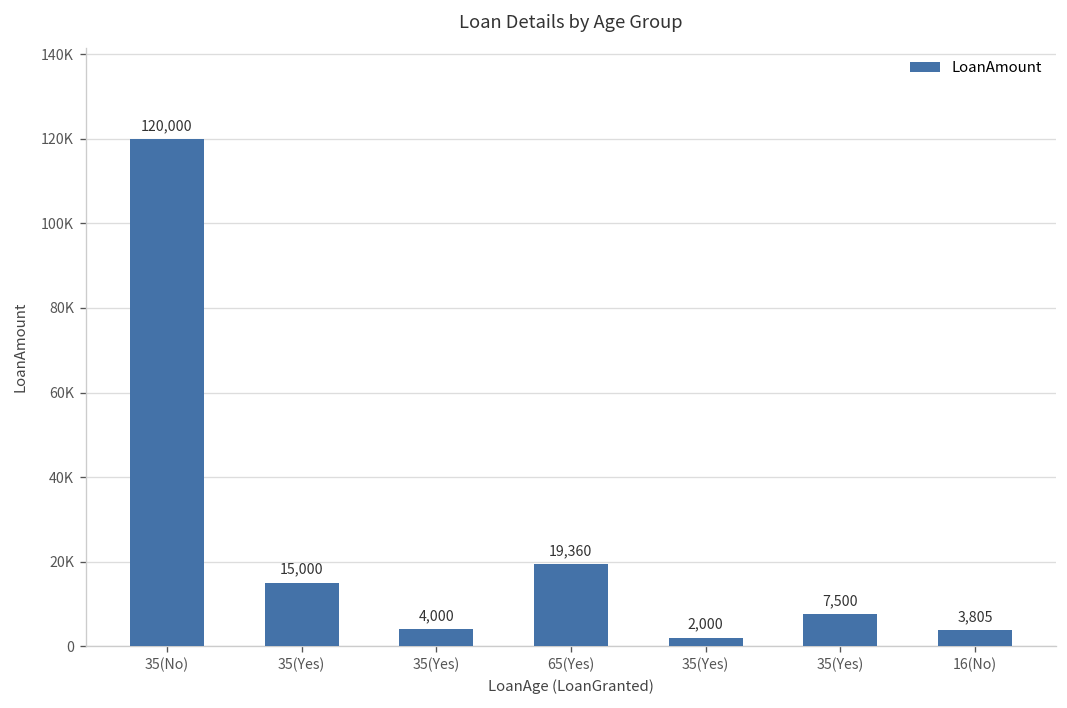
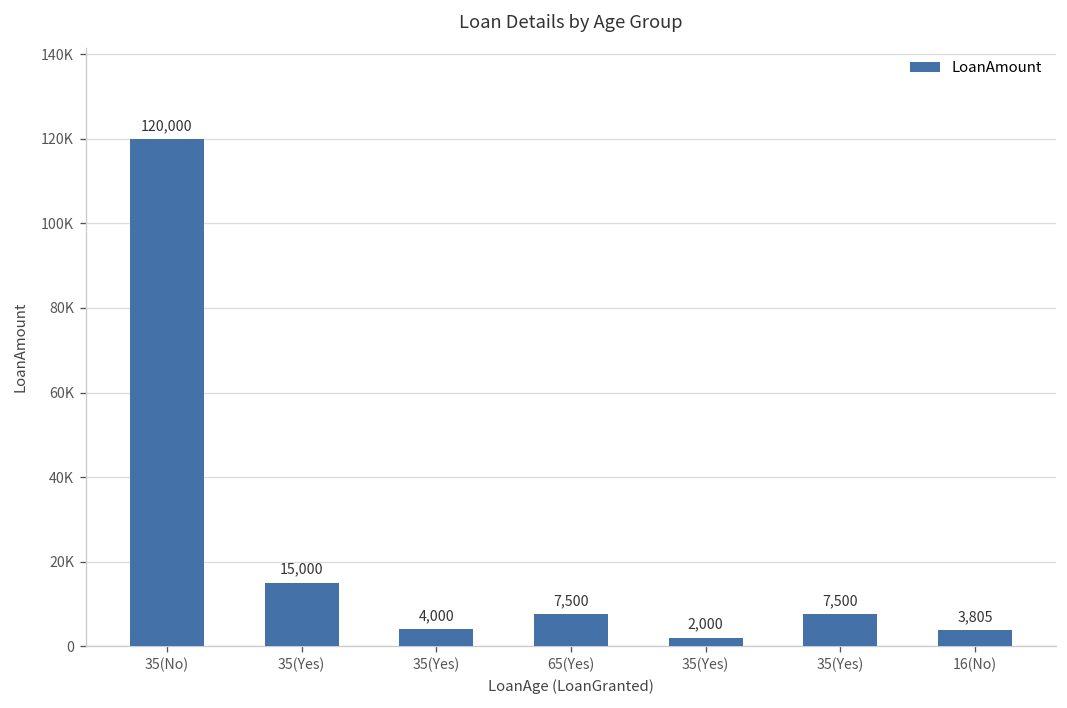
65(Yes): 19,360 -> 7,500
